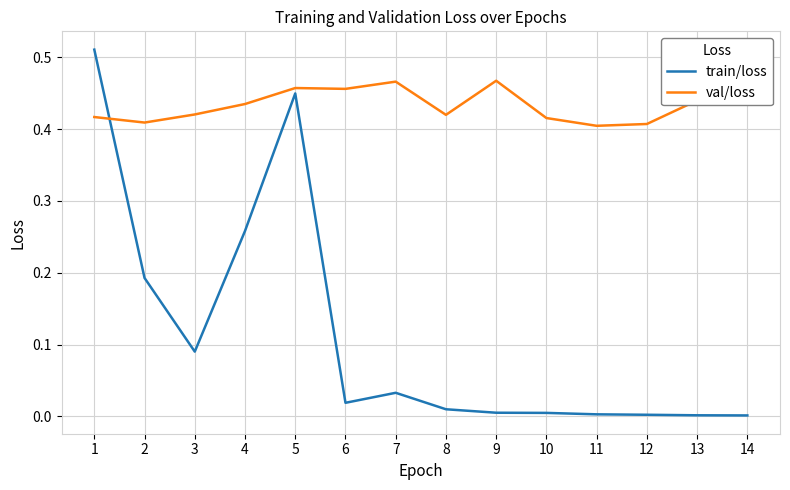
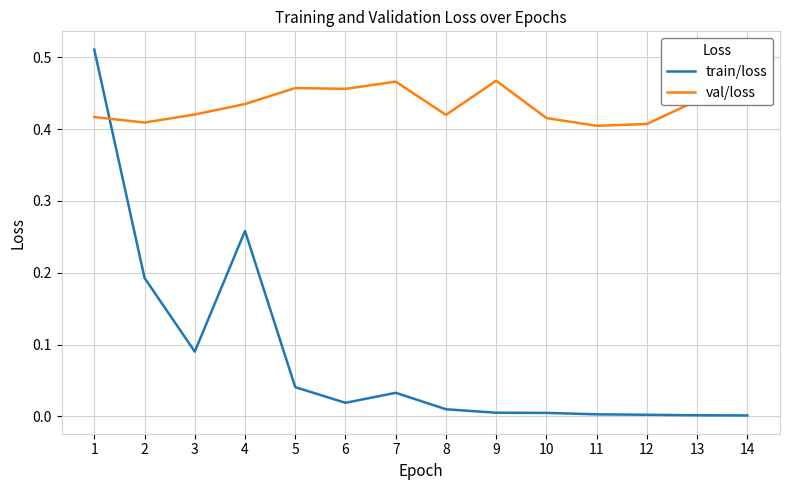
train/loss, 5: 0.45 -> 0.04
